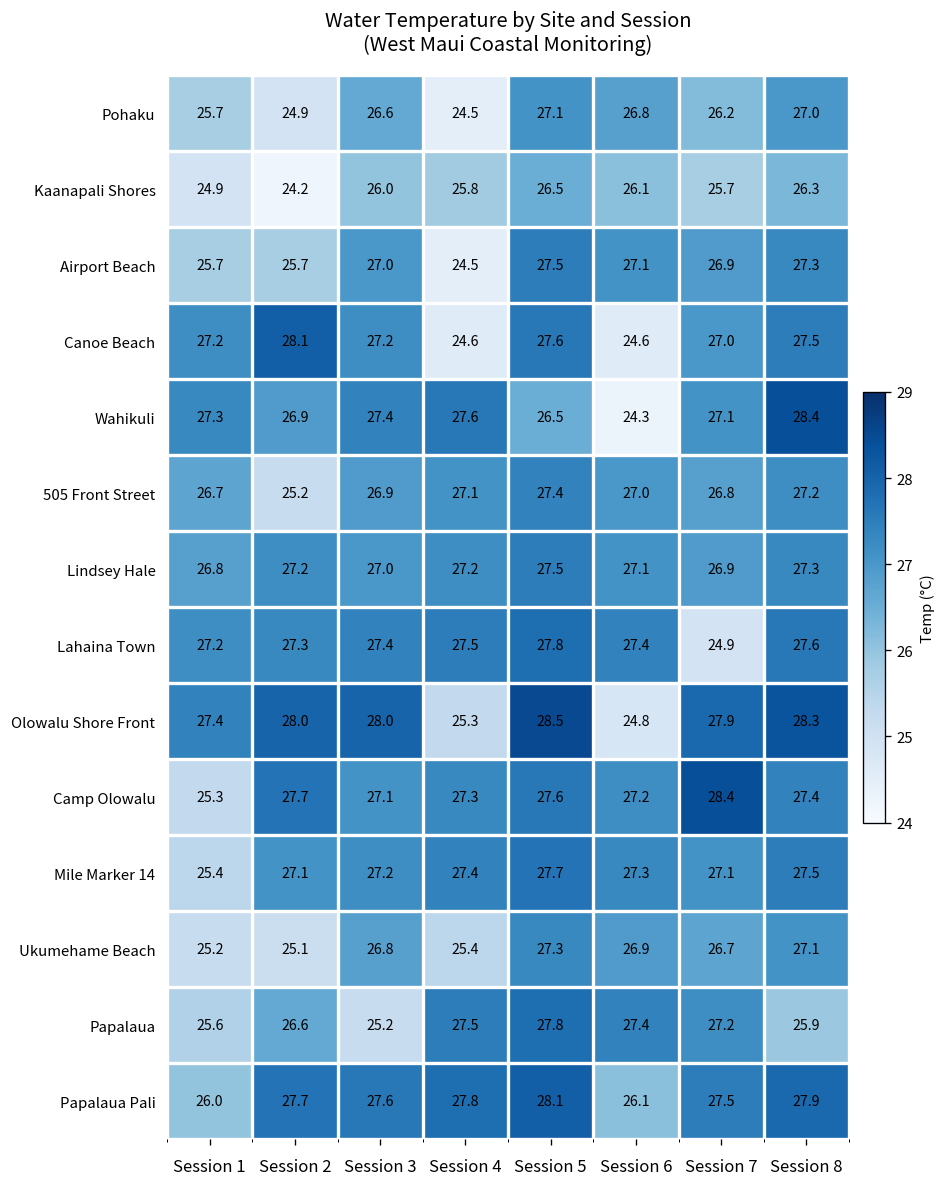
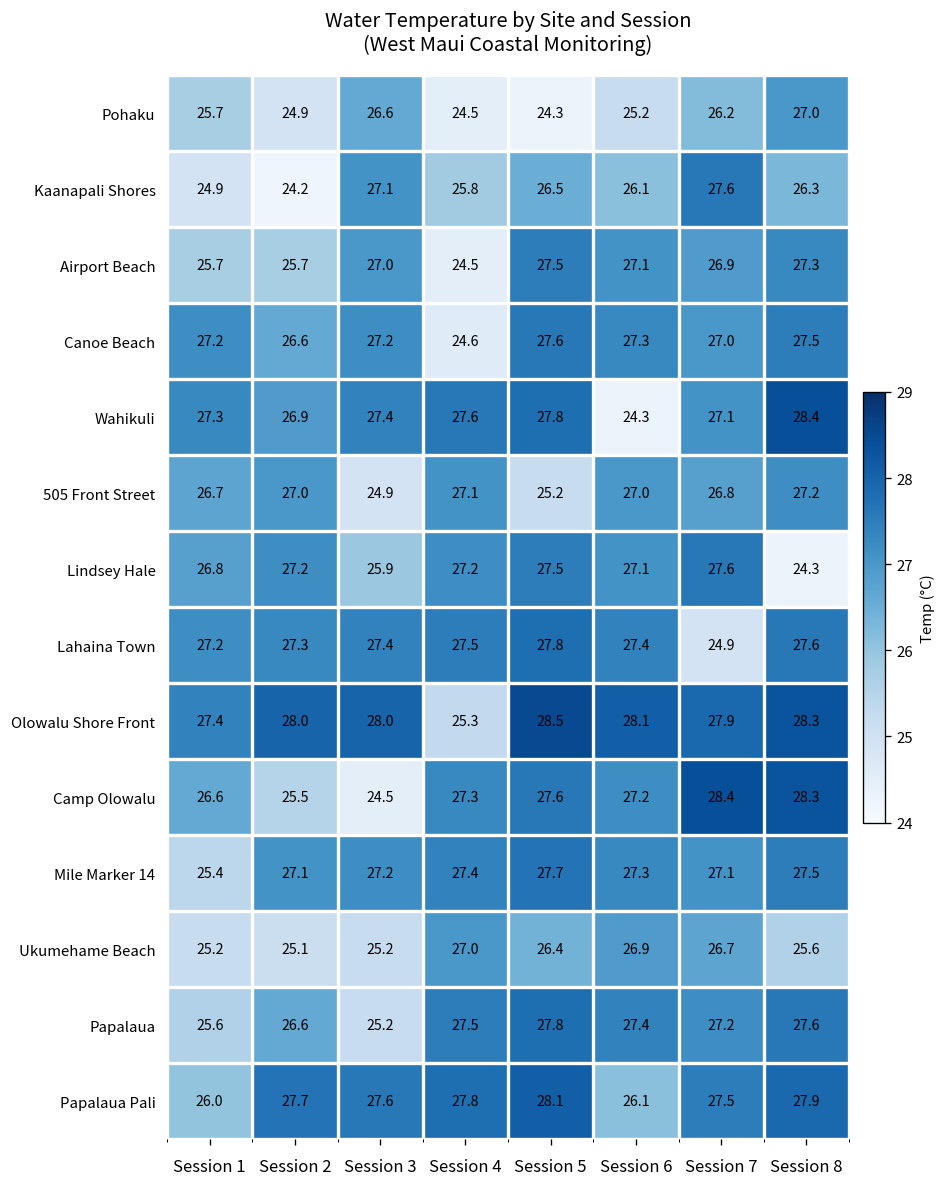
Pohaku, Session 5: 27.1 -> 24.3
Pohaku, Session 6: 26.8 -> 25.2
Kaanapali Shores, Session 3: 26.0 -> 27.1
Kaanapali Shores, Session 7: 25.7 -> 27.6
Canoe Beach, Session 2: 28.1 -> 26.6
Canoe Beach, Session 6: 24.6 -> 27.3
Wahikuli, Session 5: 26.5 -> 27.8
505 Front Street, Session 2: 25.2 -> 27.0
505 Front Street, Session 3: 26.9 -> 24.9
505 Front Street, Session 5: 27.4 -> 25.2
Lindsey Hale, Session 3: 27.0 -> 25.9
Lindsey Hale, Session 7: 26.9 -> 27.6
Lindsey Hale, Session 8: 27.3 -> 24.3
Olowalu Shore Front, Session 6: 24.8 -> 28.1
Camp Olowalu, Session 1: 25.3 -> 26.6
Camp Olowalu, Session 2: 27.7 -> 25.5
Camp Olowalu, Session 3: 27.1 -> 24.5
Camp Olowalu, Session 8: 27.4 -> 28.3
Ukumehame Beach, Session 3: 26.8 -> 25.2
Ukumehame Beach, Session 4: 25.4 -> 27.0
Ukumehame Beach, Session 5: 27.3 -> 26.4
Ukumehame Beach, Session 8: 27.1 -> 25.6
Papalaua, Session 8: 25.9 -> 27.6
